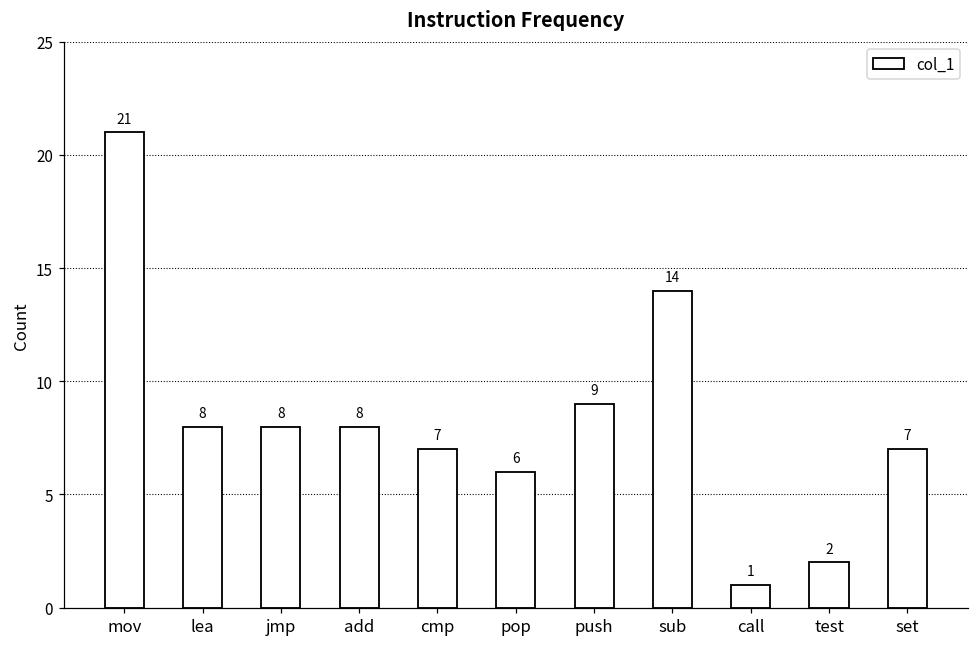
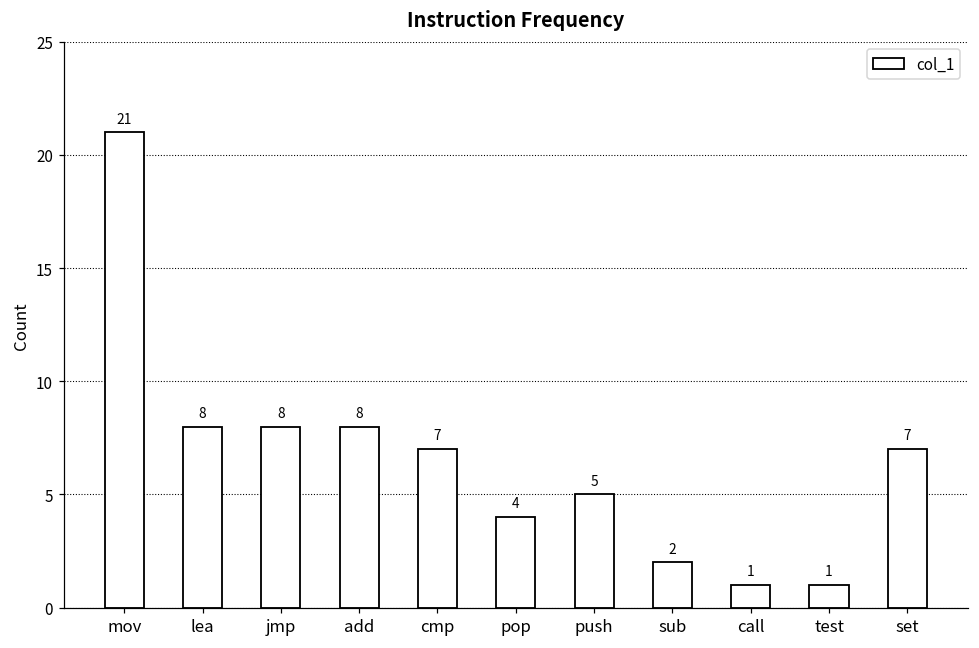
pop: 6 -> 4
push: 9 -> 5
sub: 14 -> 2
test: 2 -> 1
